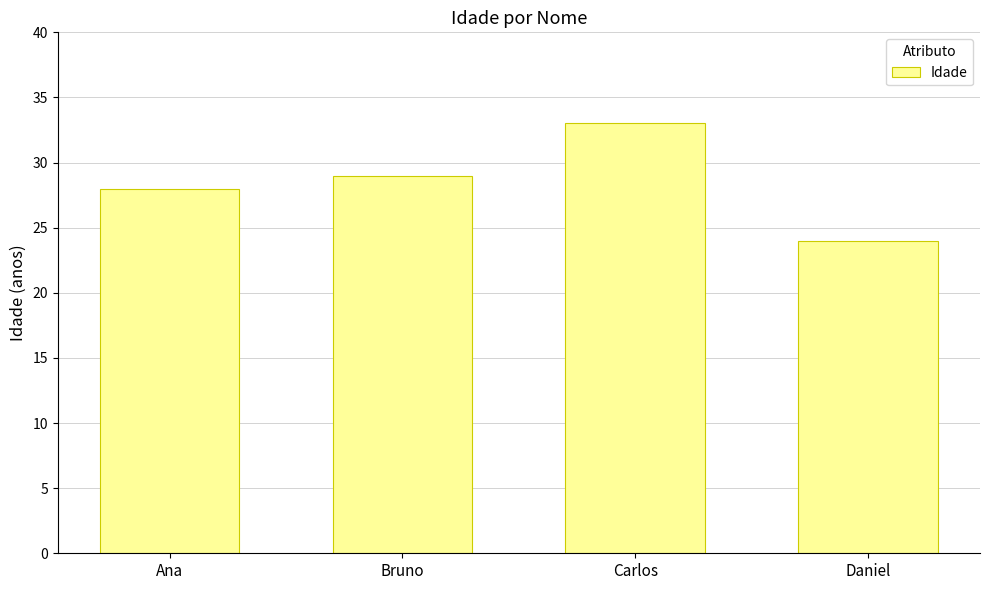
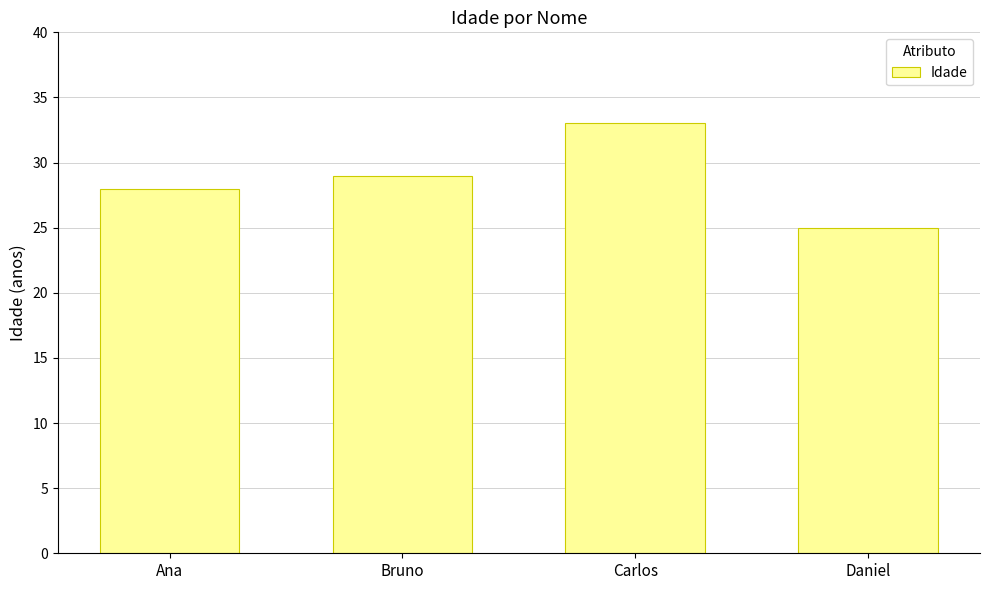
Daniel: 24 -> 25
